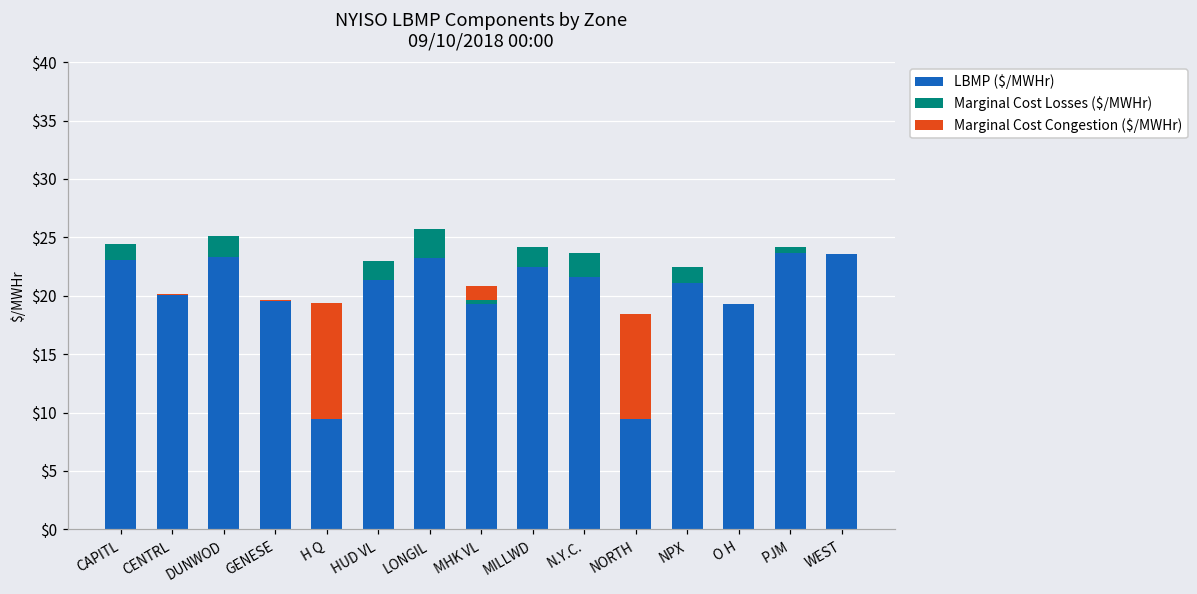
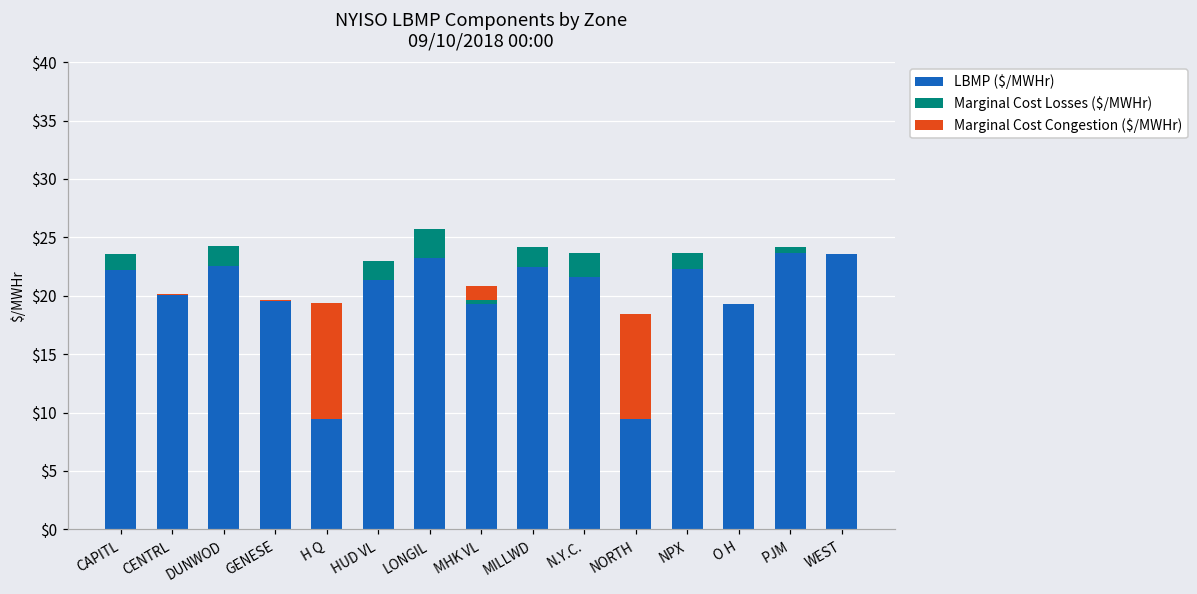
LBMP ($/MWHr), CAPITL: $23.1 -> $22.2
LBMP ($/MWHr), DUNWOD: $23.3 -> $22.5
LBMP ($/MWHr), NPX: $21.1 -> $22.3
